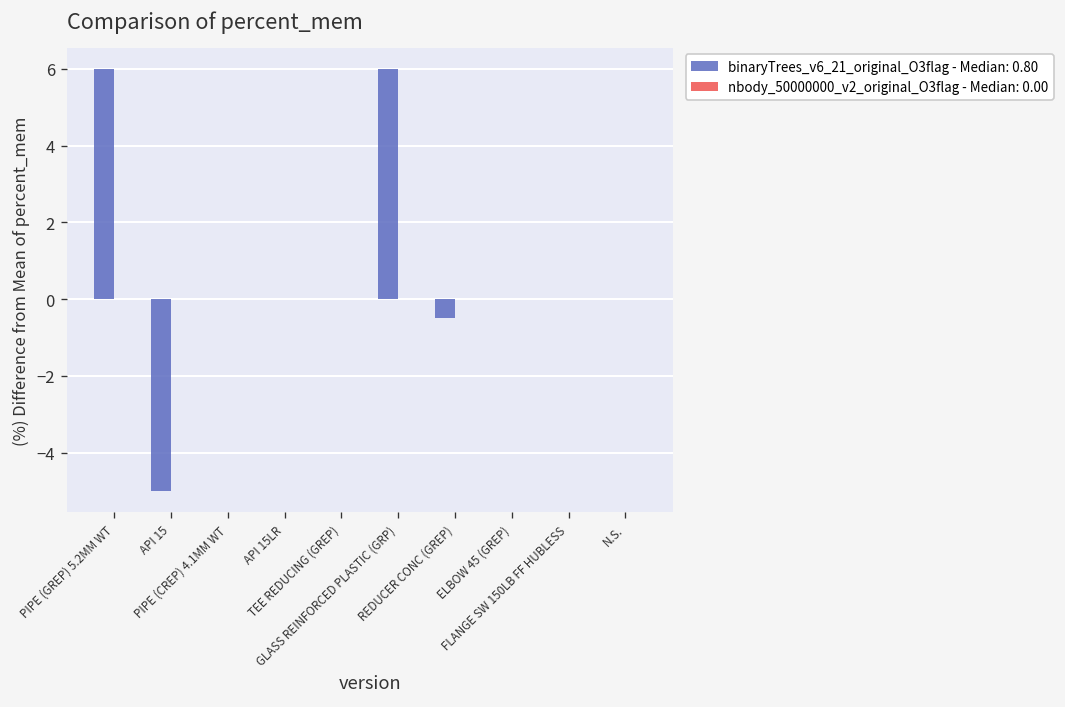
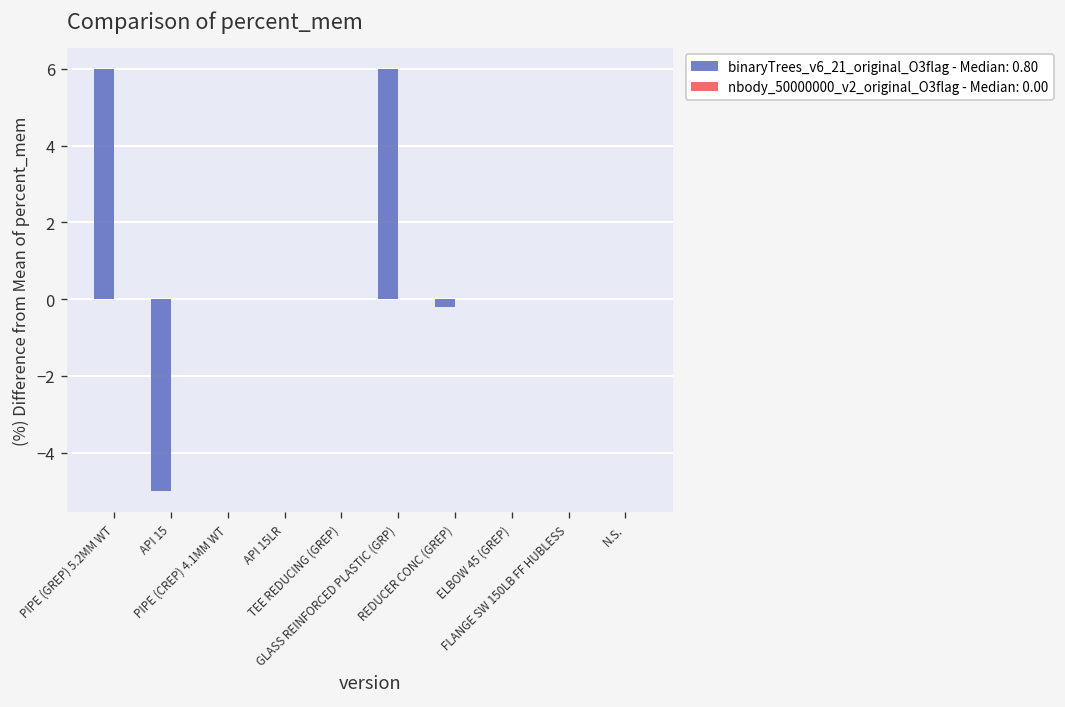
binaryTrees_v6_21_original_O3flag - Median: 0.80, REDUCER CONC (GREP): -0.5 -> -0.2
